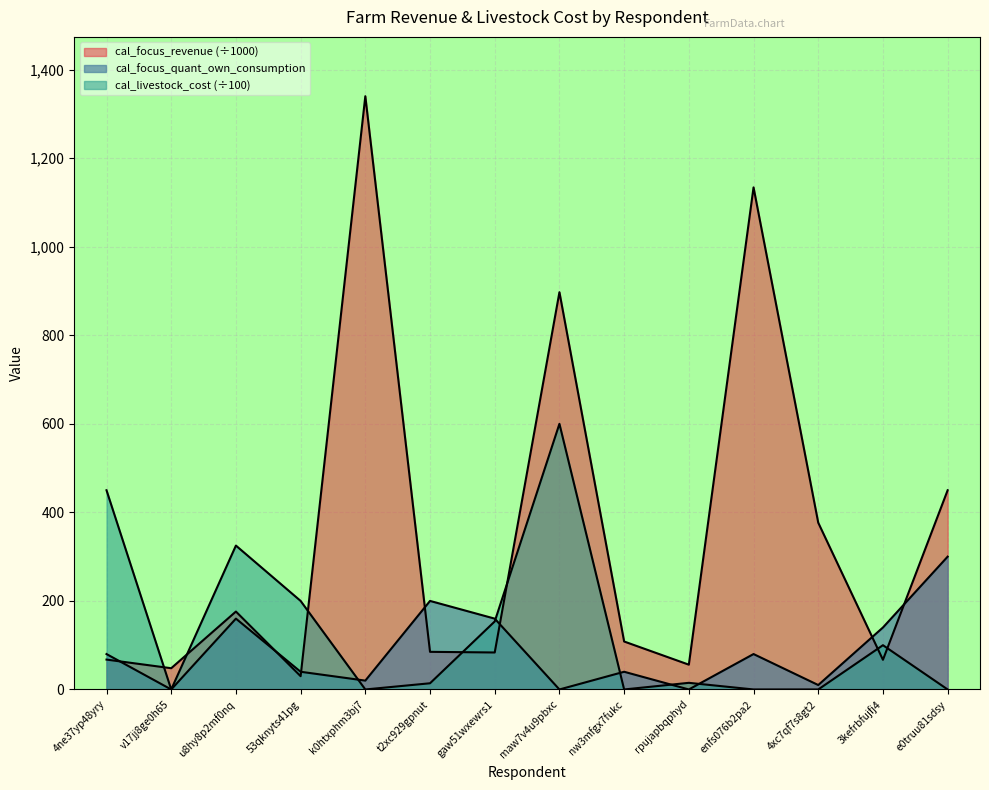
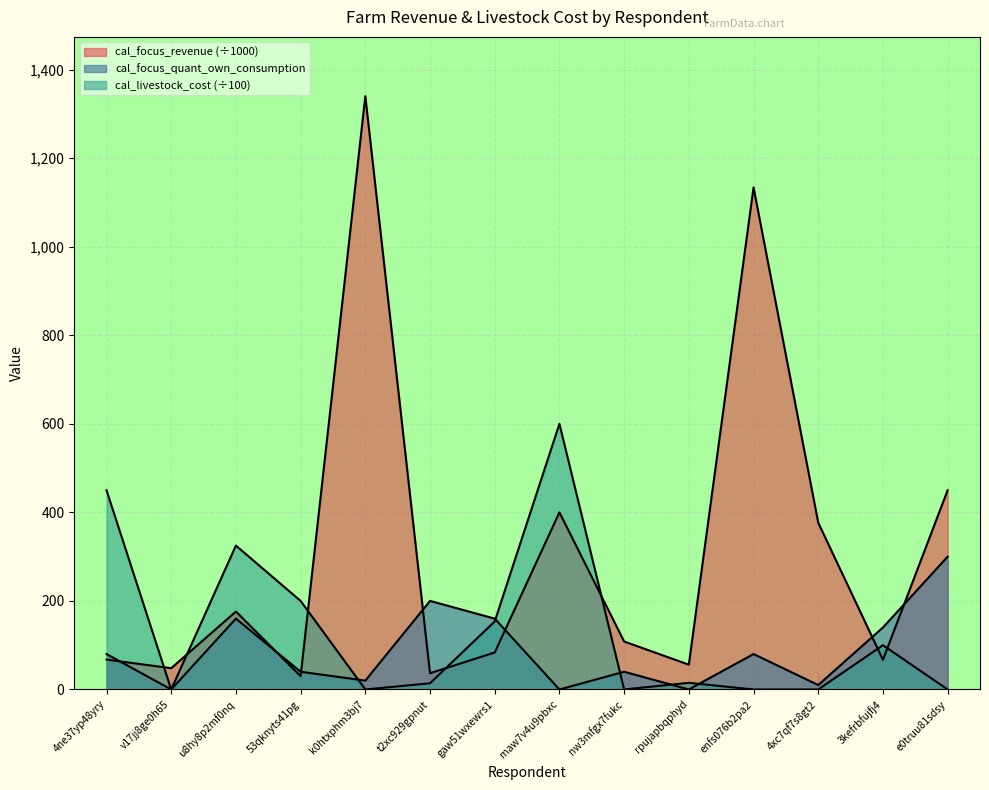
cal_focus_revenue (÷1000), t2xc929gpnut: 90 -> 40
cal_focus_revenue (÷1000), maw7v4u9pbxc: 900 -> 400
